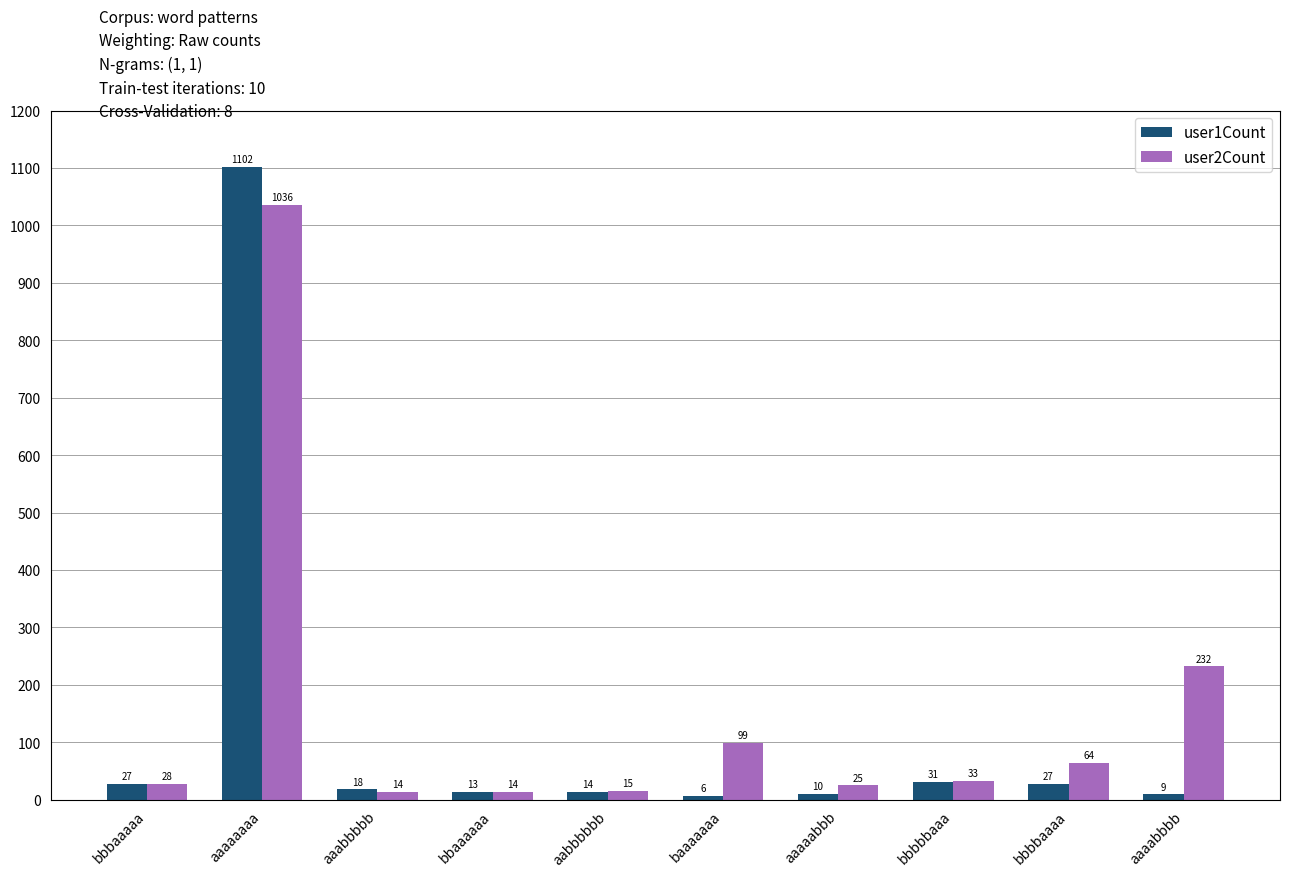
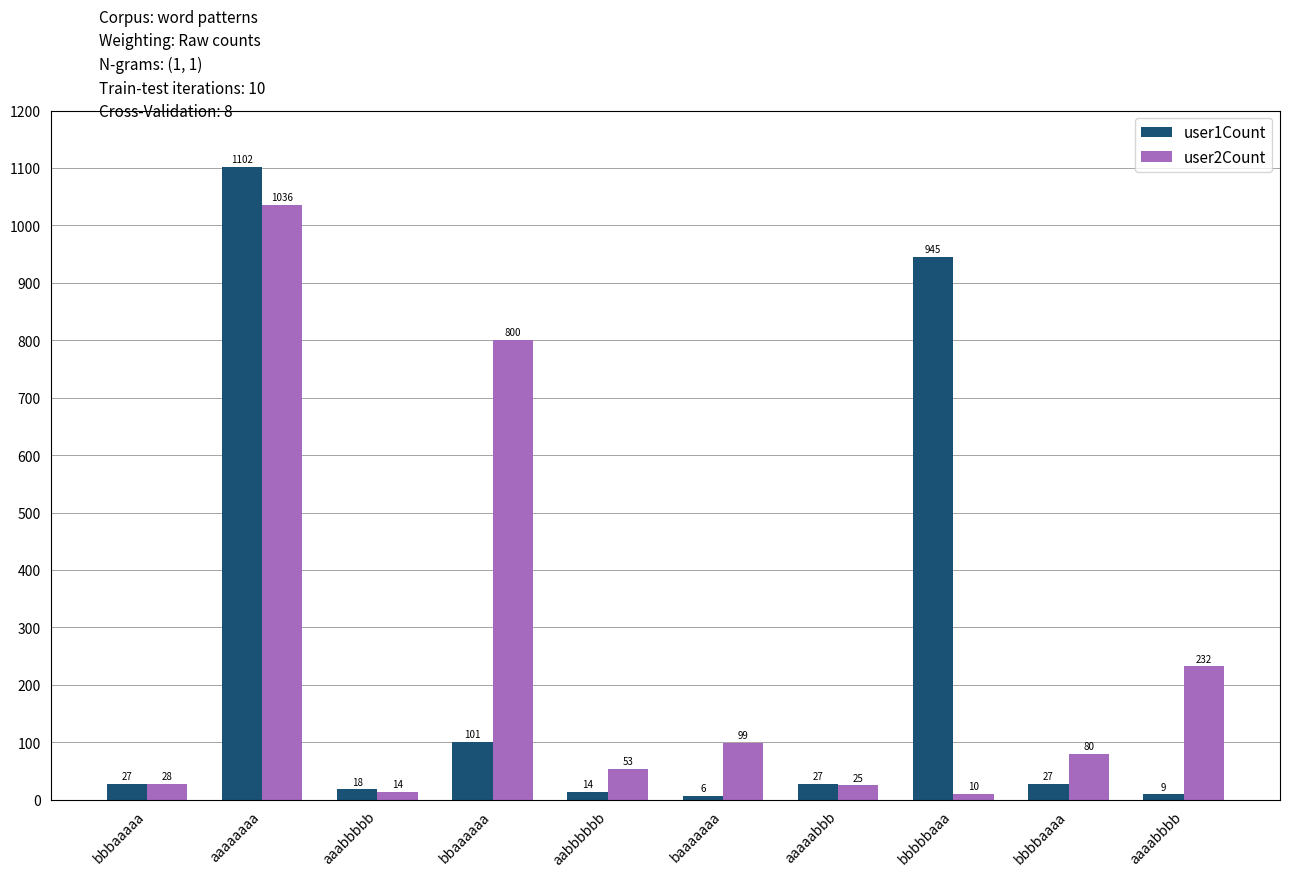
user1Count, bbaaaaaa: 13 -> 101
user2Count, bbaaaaaa: 14 -> 800
user2Count, aabbbbbb: 15 -> 53
user1Count, aaaaabbb: 10 -> 27
user1Count, bbbbbaaa: 31 -> 945
user2Count, bbbbbaaa: 33 -> 10
user2Count, bbbbaaaa: 64 -> 80
